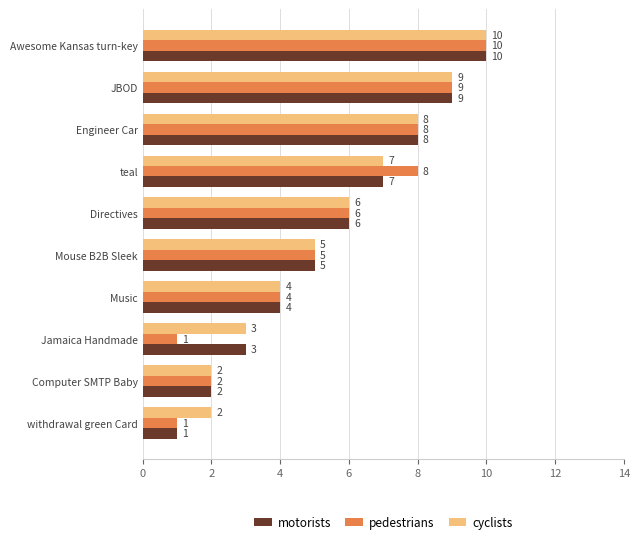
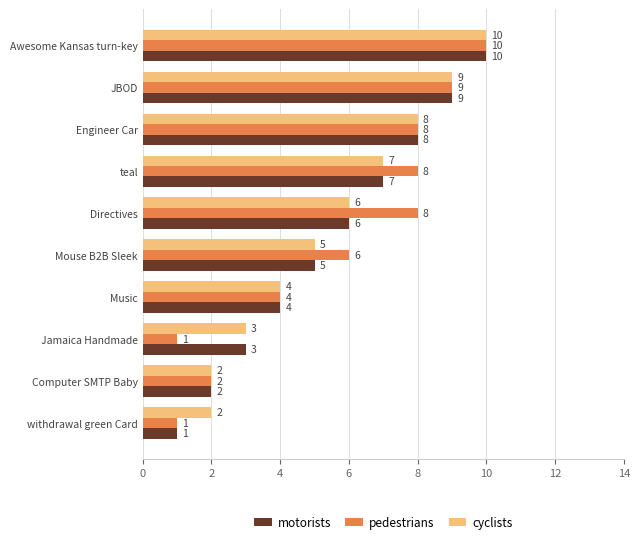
pedestrians, Directives: 6 -> 8
pedestrians, Mouse B2B Sleek: 5 -> 6
